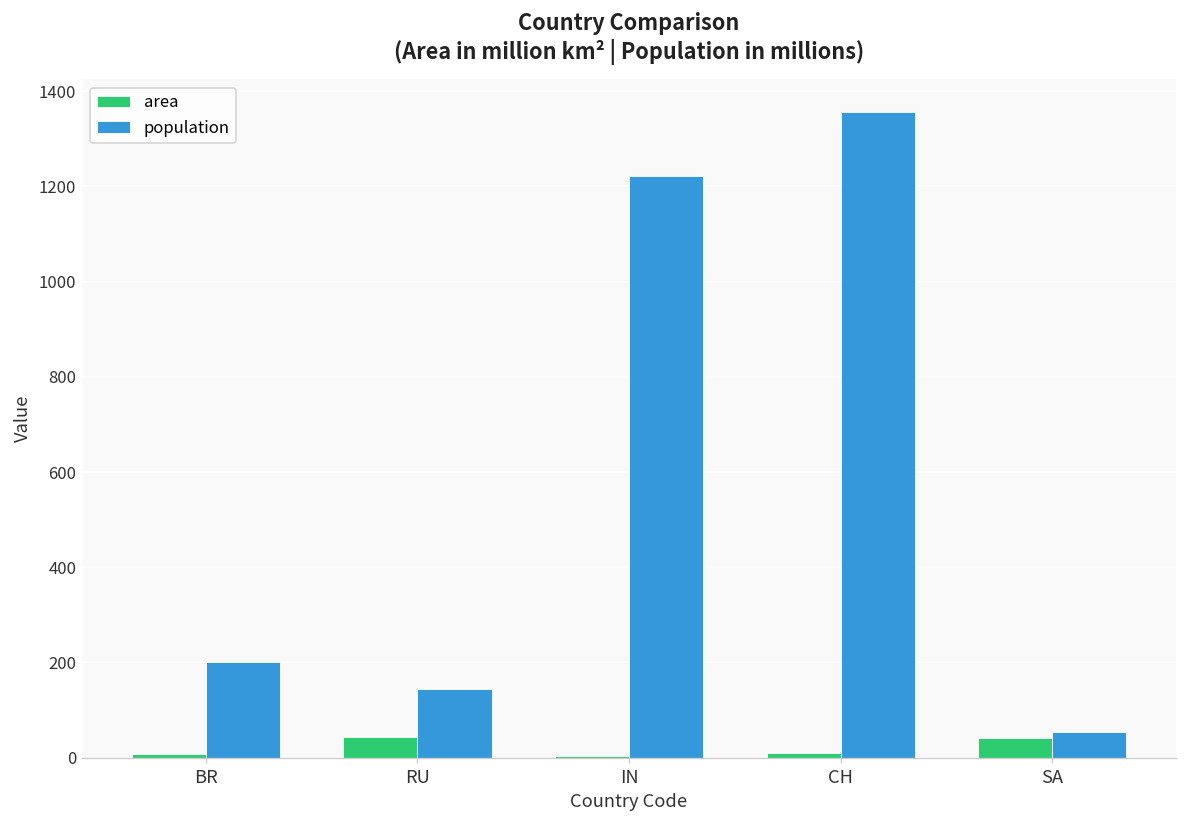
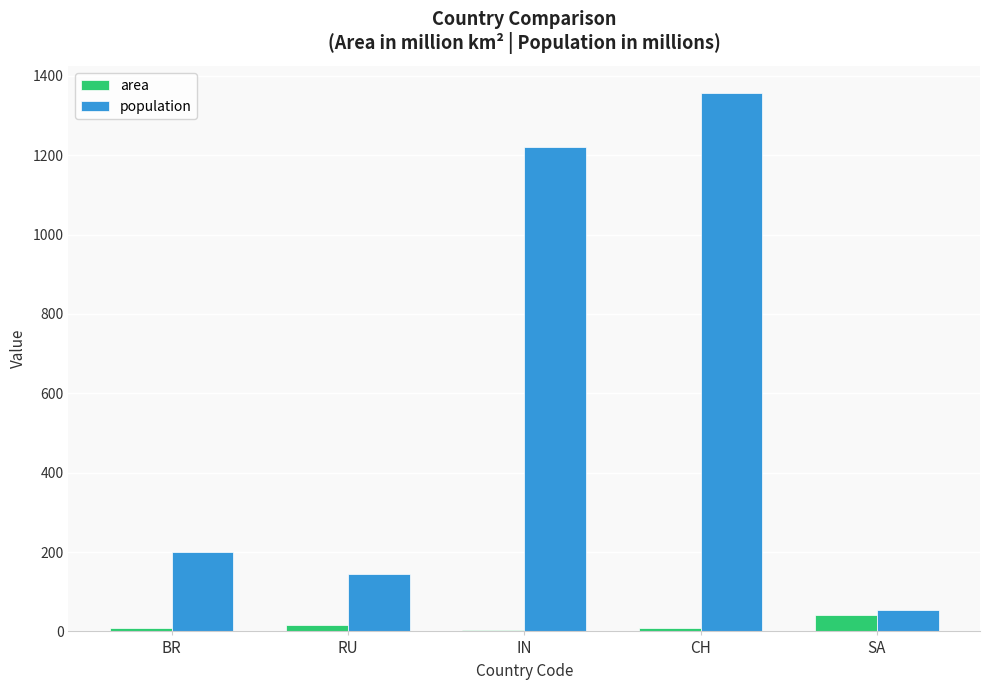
area, RU: 40 -> 20
